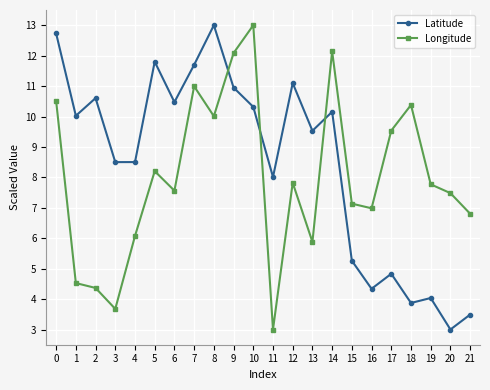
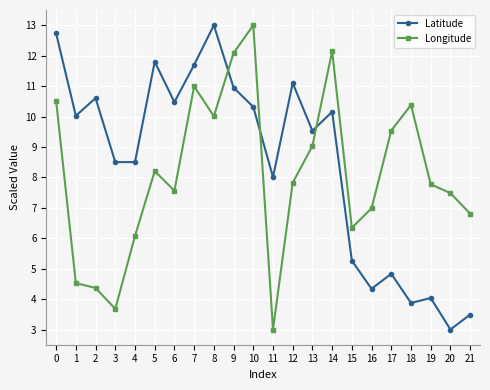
Longitude, 13: 5.9 -> 9.0
Longitude, 15: 7.1 -> 6.3
